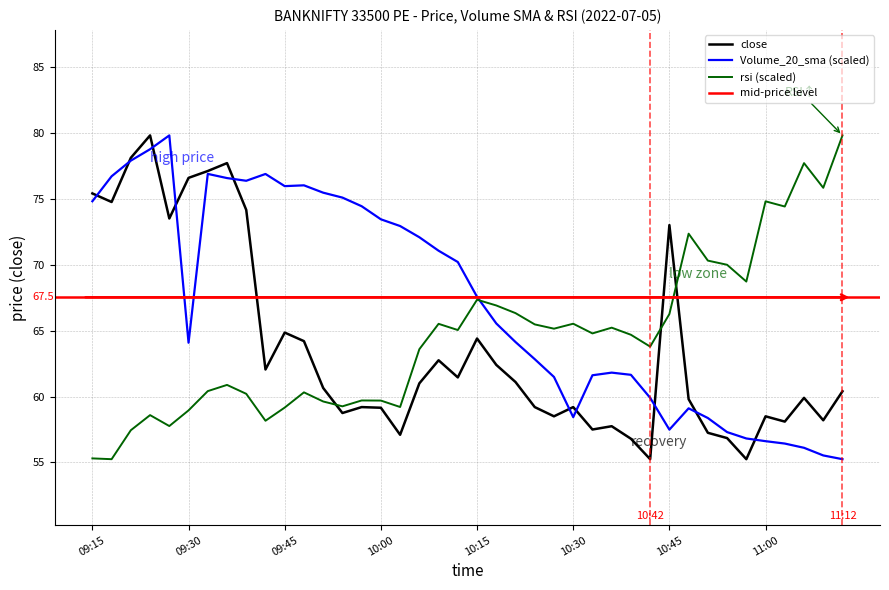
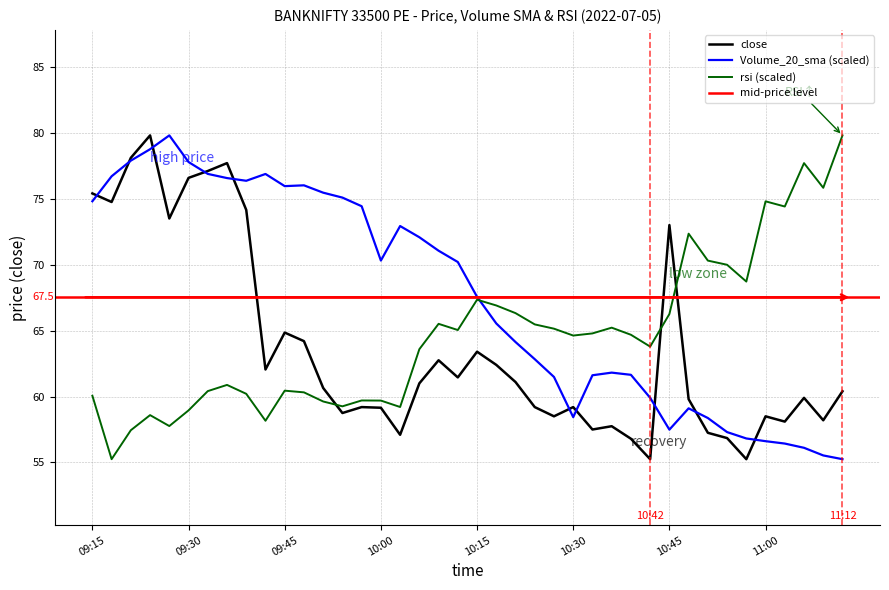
rsi (scaled), 09:15: 55.3 -> 60.1
Volume_20_sma (scaled), 09:30: 64.1 -> 77.8
rsi (scaled), 09:45: 59.2 -> 60.4
Volume_20_sma (scaled), 10:00: 73.4 -> 70.3
close, 10:15: 64.4 -> 63.4
rsi (scaled), 10:30: 65.5 -> 64.6
